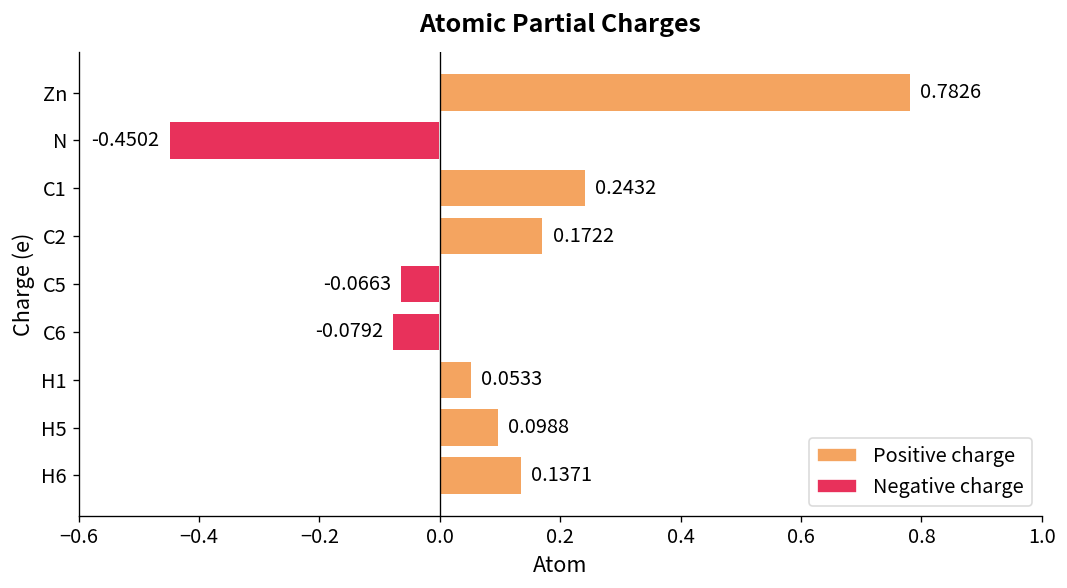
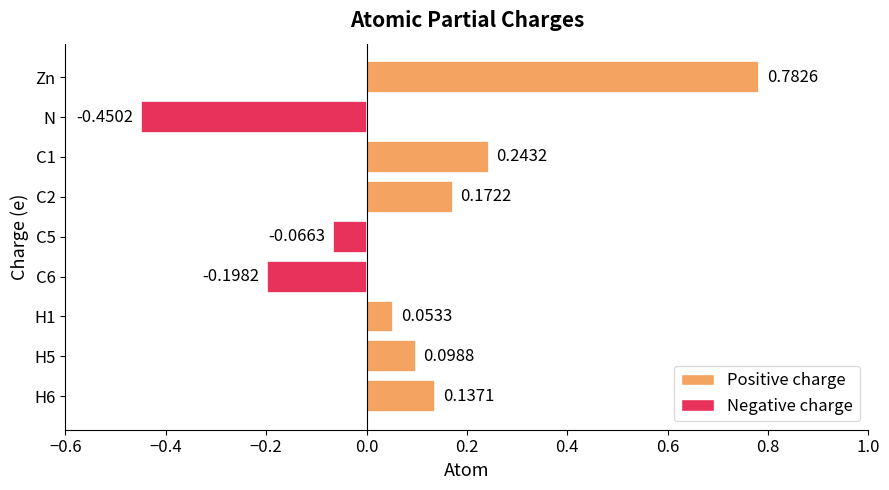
C6: -0.0792 -> -0.1982
